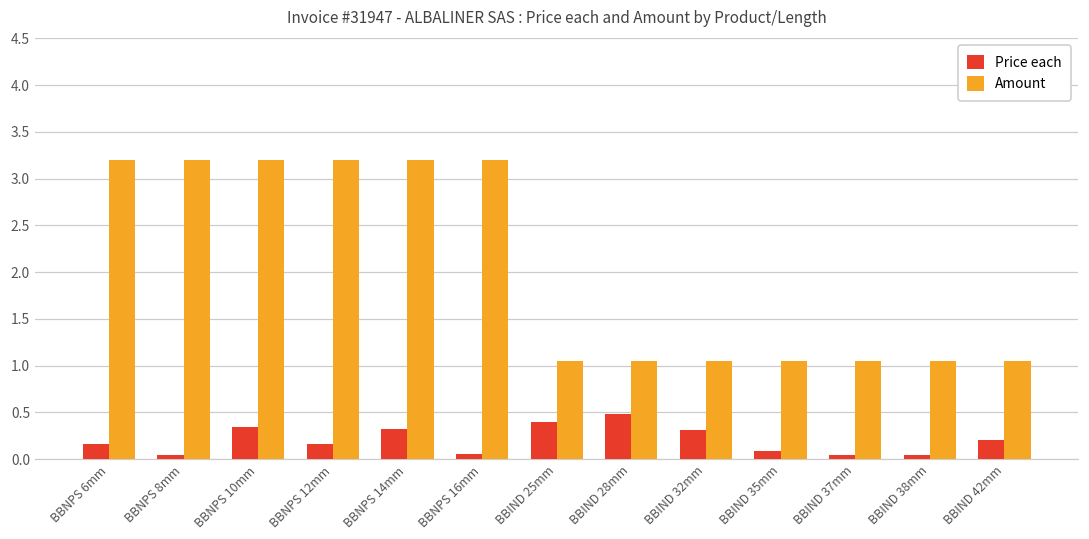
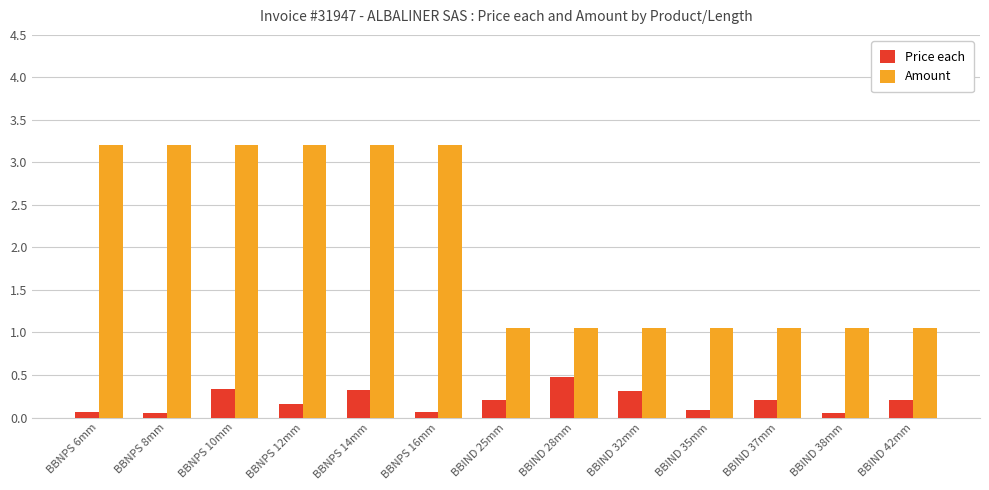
Price each, BBNPS 6mm: 0.2 -> 0.1
Price each, BBIND 25mm: 0.4 -> 0.2
Price each, BBIND 37mm: 0.1 -> 0.2
